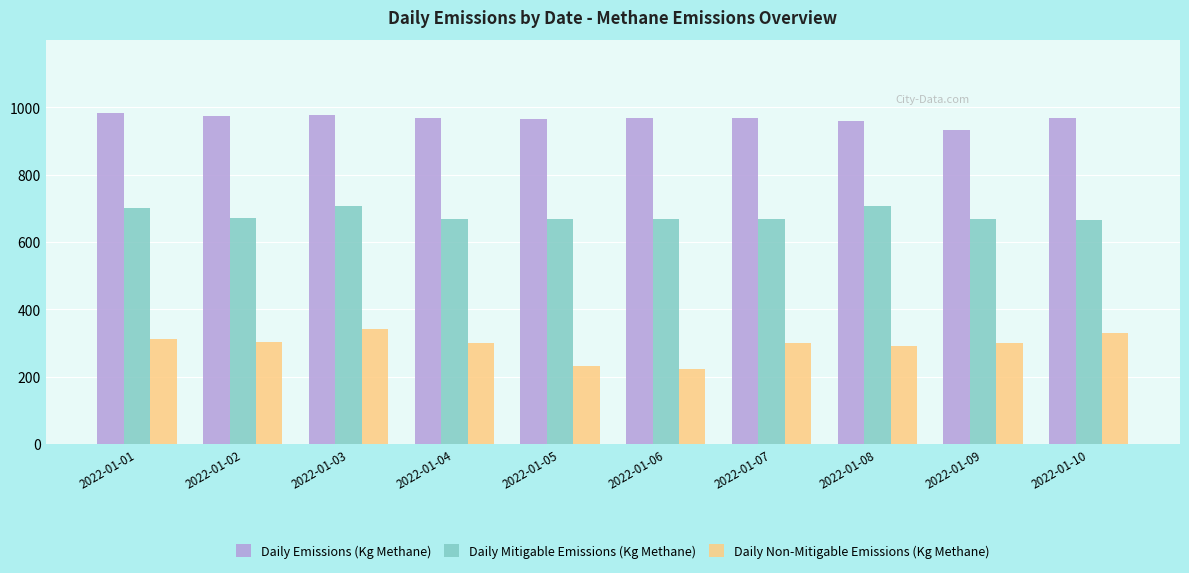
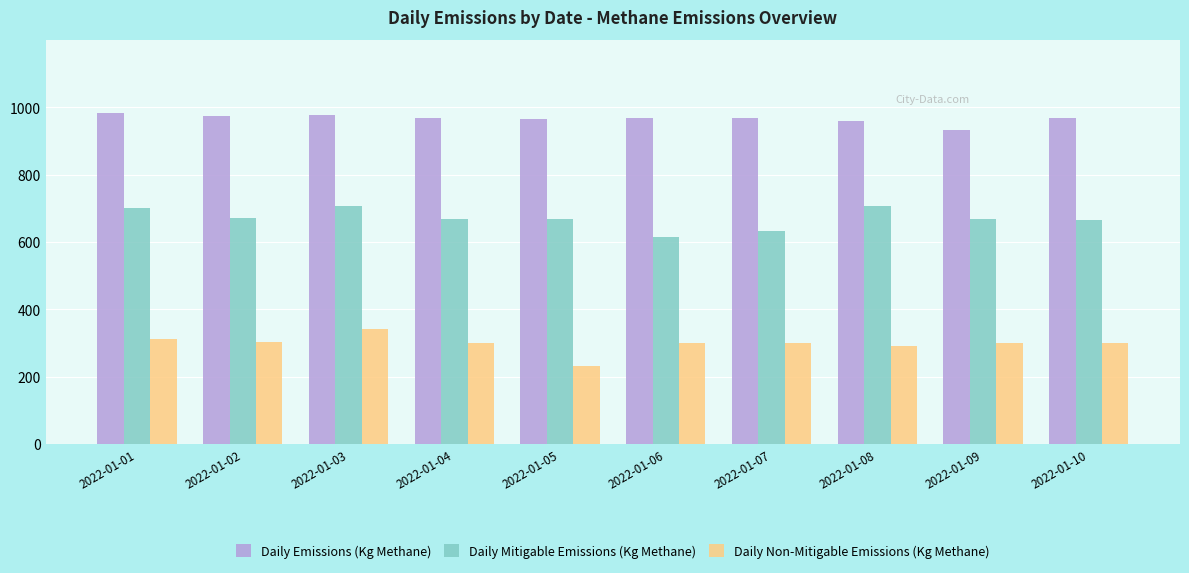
Daily Mitigable Emissions (Kg Methane), 2022-01-06: 670 -> 620
Daily Non-Mitigable Emissions (Kg Methane), 2022-01-06: 220 -> 300
Daily Mitigable Emissions (Kg Methane), 2022-01-07: 670 -> 630
Daily Non-Mitigable Emissions (Kg Methane), 2022-01-10: 330 -> 300
